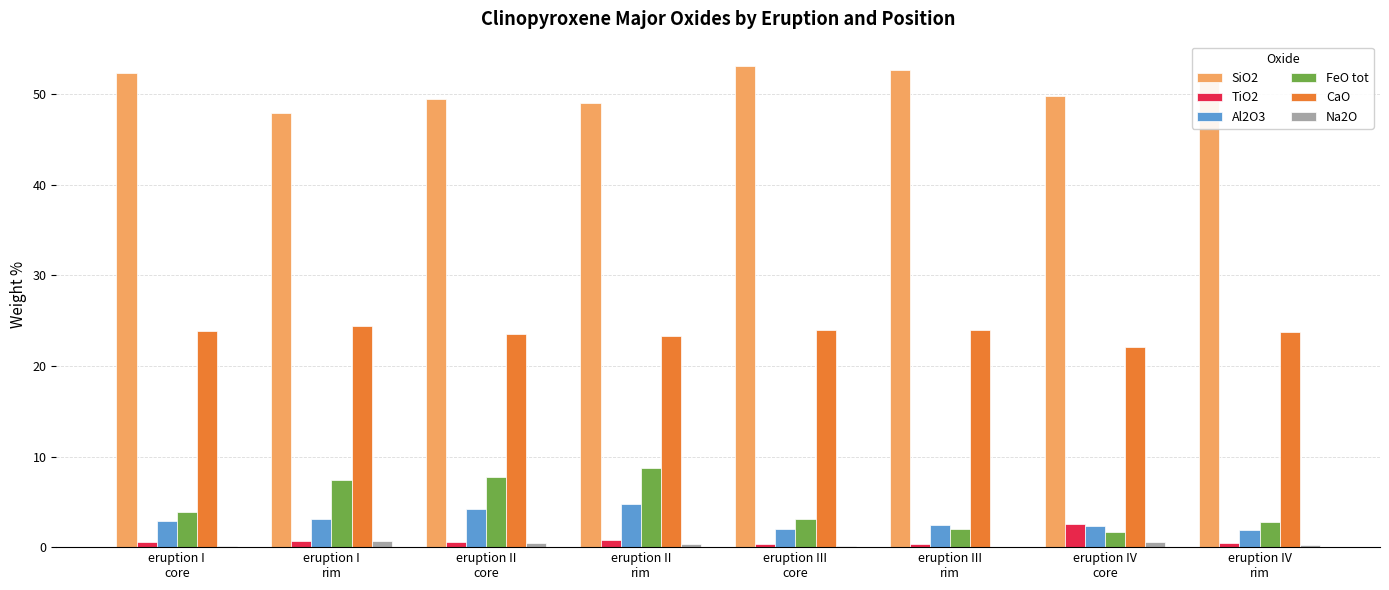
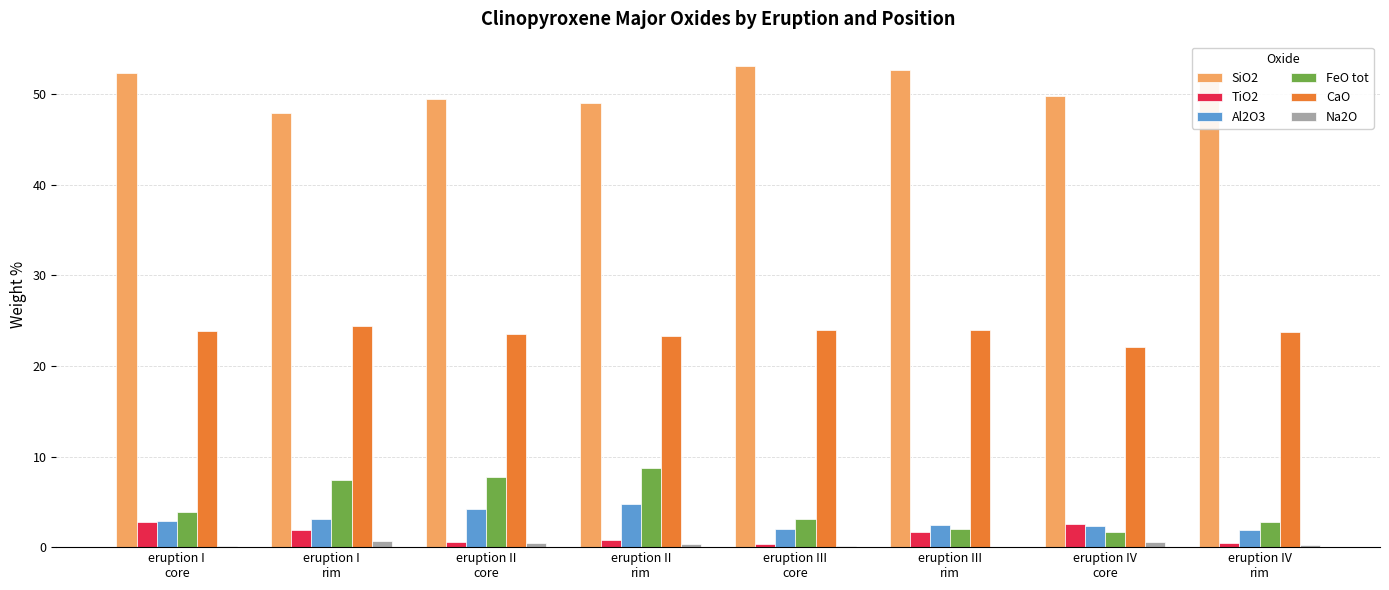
TiO2, eruption I core: 1 -> 3
TiO2, eruption I rim: 1 -> 2
TiO2, eruption III rim: 0 -> 2
